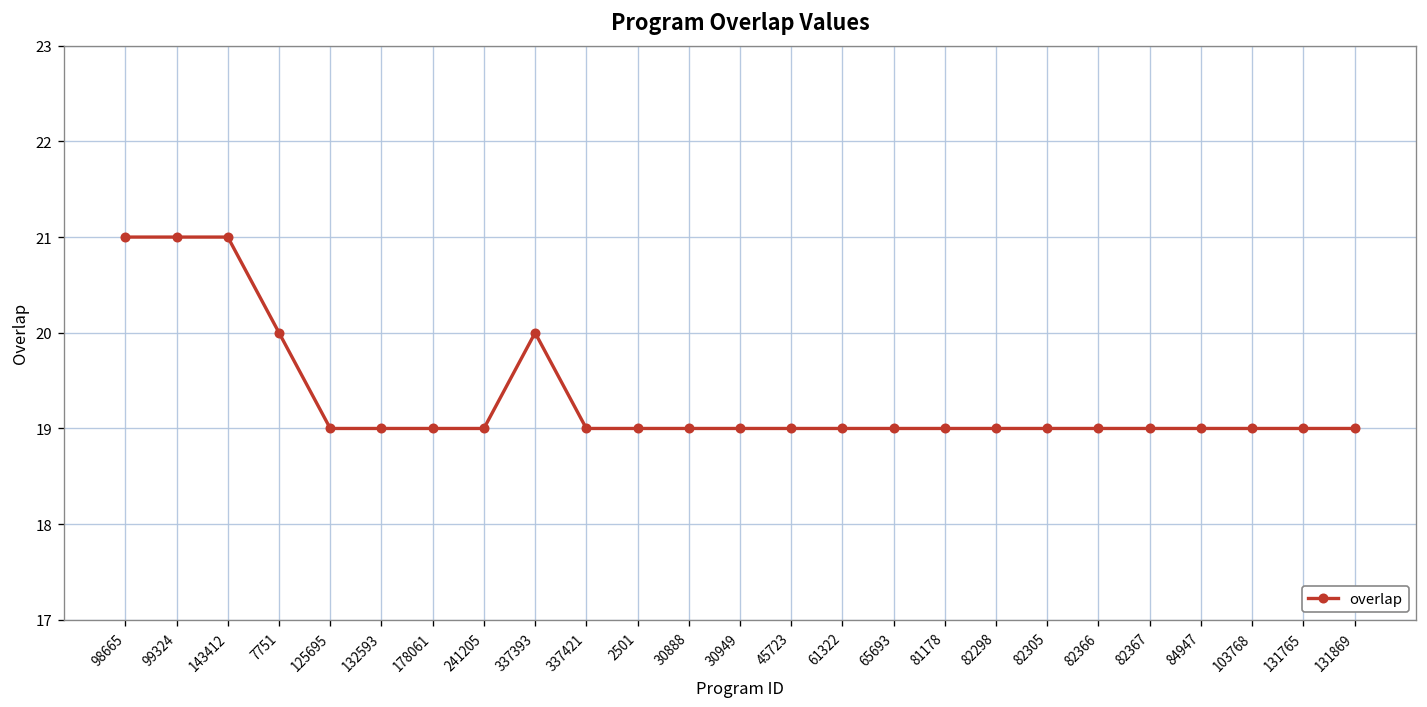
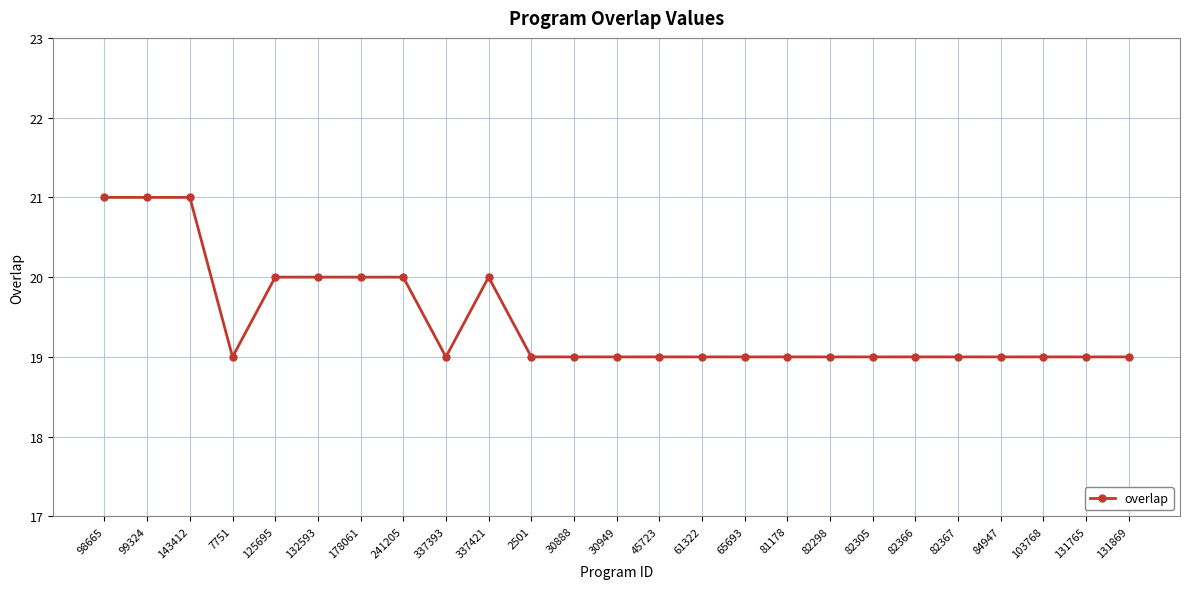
7751: 20 -> 19
125695: 19 -> 20
132593: 19 -> 20
178061: 19 -> 20
241205: 19 -> 20
337393: 20 -> 19
337421: 19 -> 20
